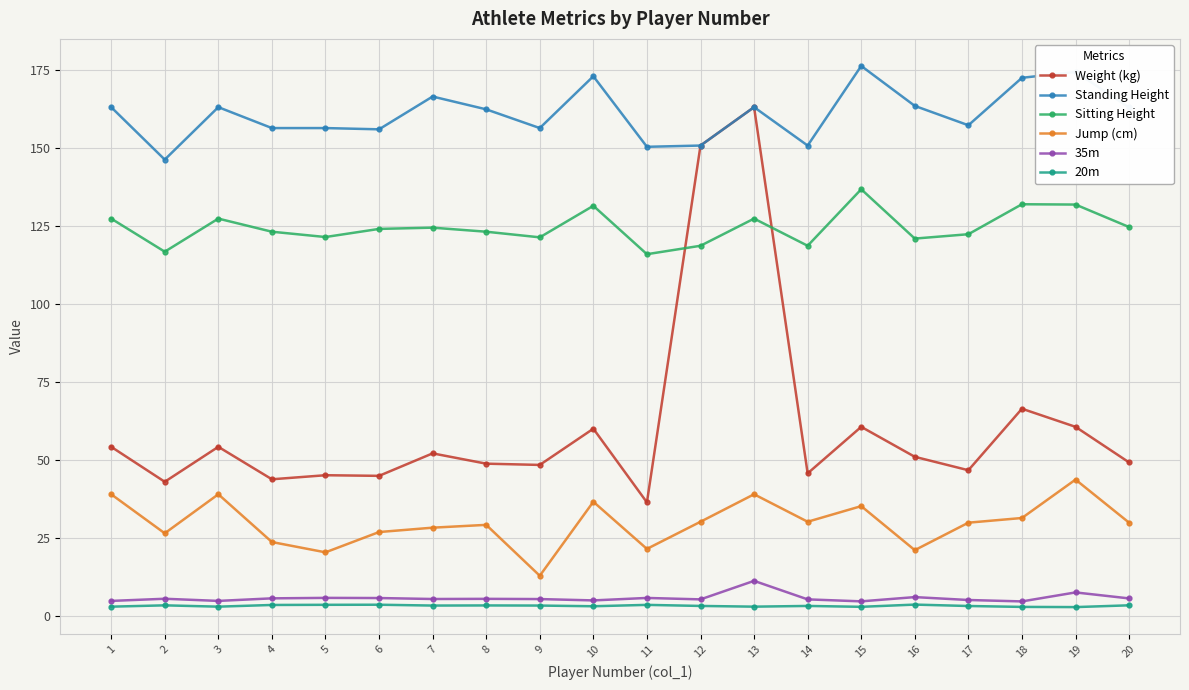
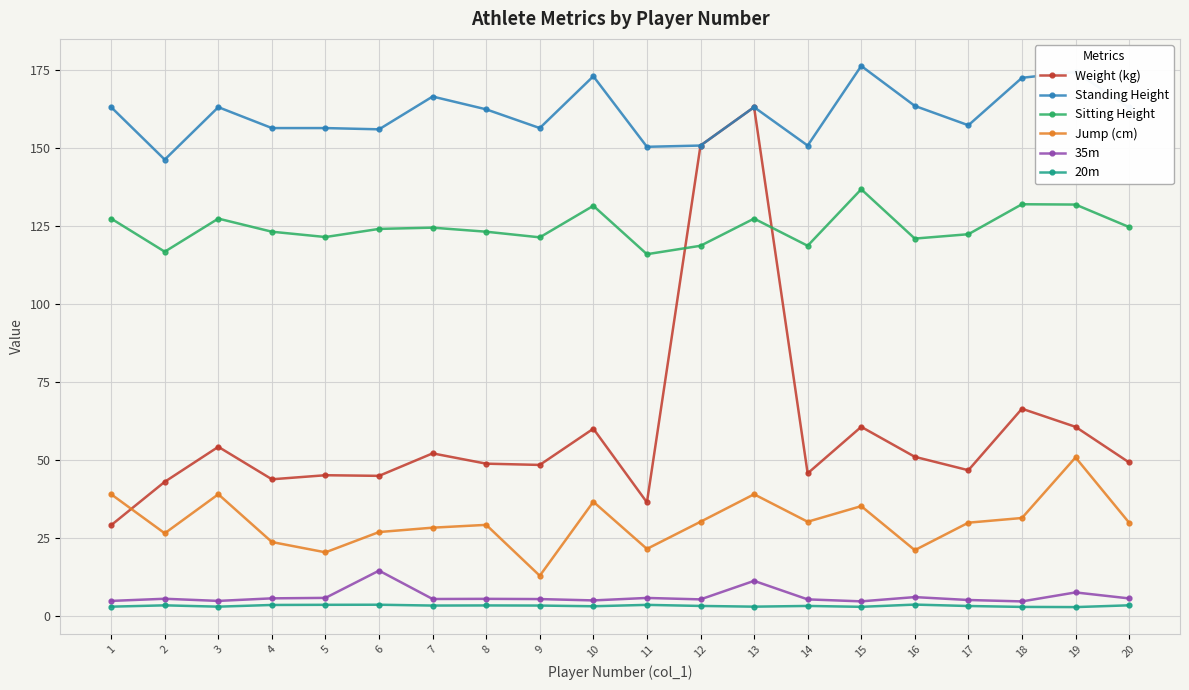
Weight (kg), 1: 54 -> 29
35m, 6: 6 -> 15
Jump (cm), 19: 44 -> 51
